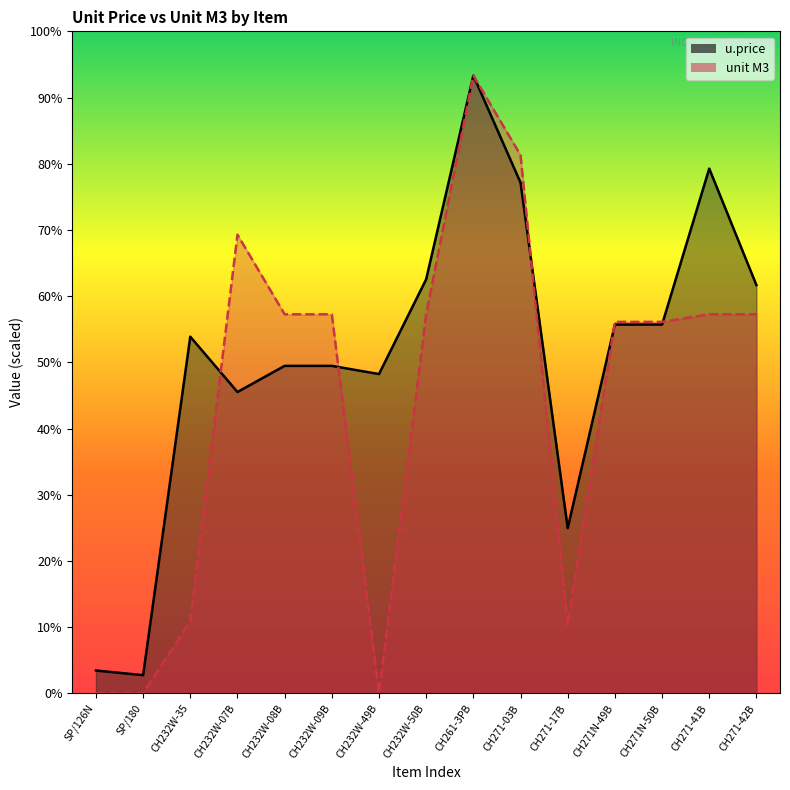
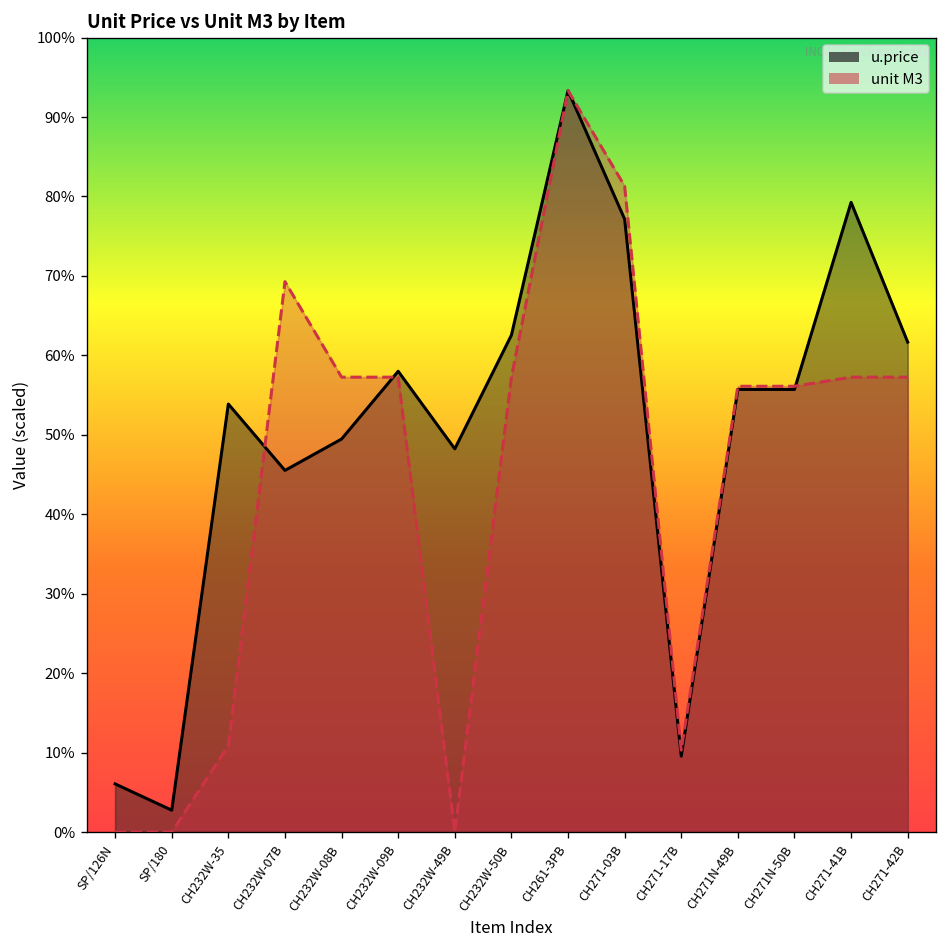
u.price, SP/126N: 3% -> 6%
u.price, CH232W-09B: 49% -> 58%
u.price, CH271-17B: 25% -> 10%
